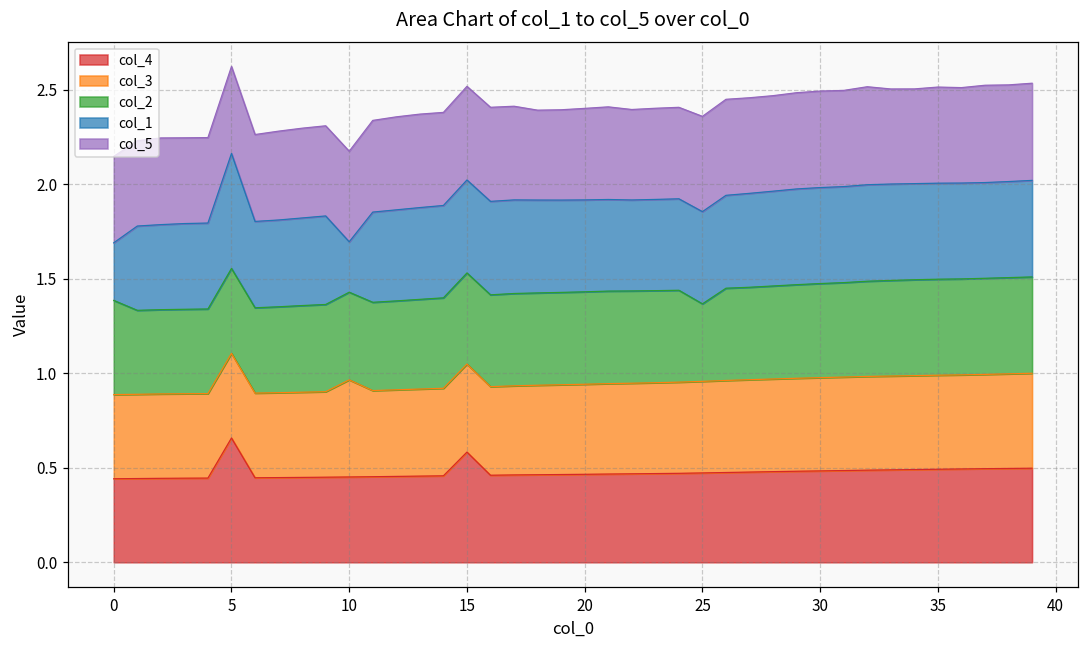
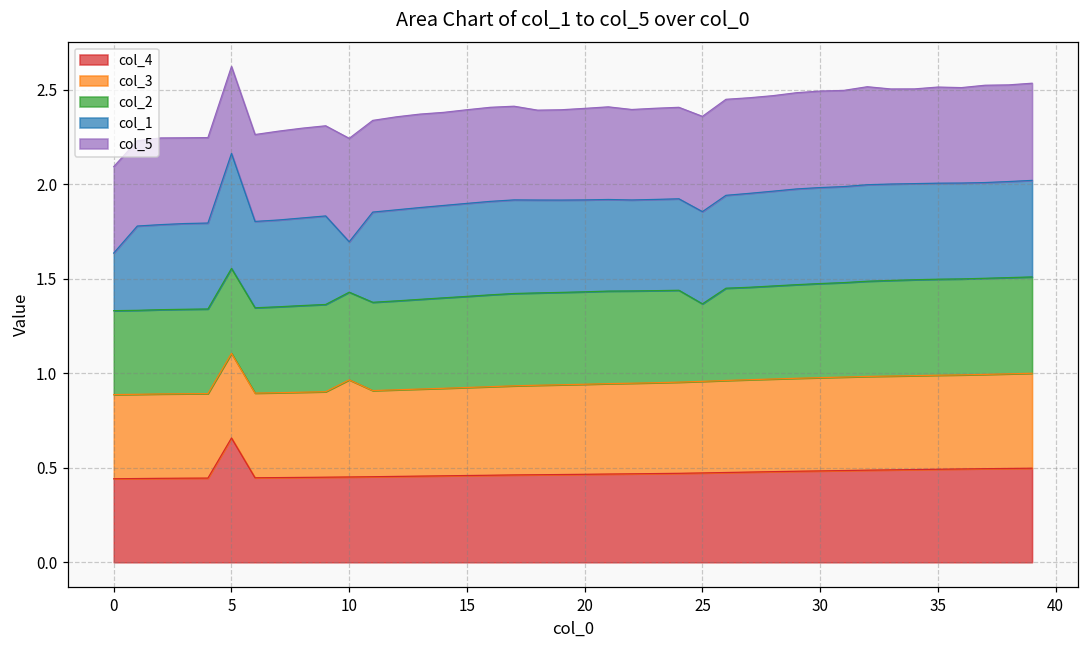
col_2, 0: 0.50 -> 0.44
col_5, 10: 0.48 -> 0.55
col_4, 15: 0.58 -> 0.46
